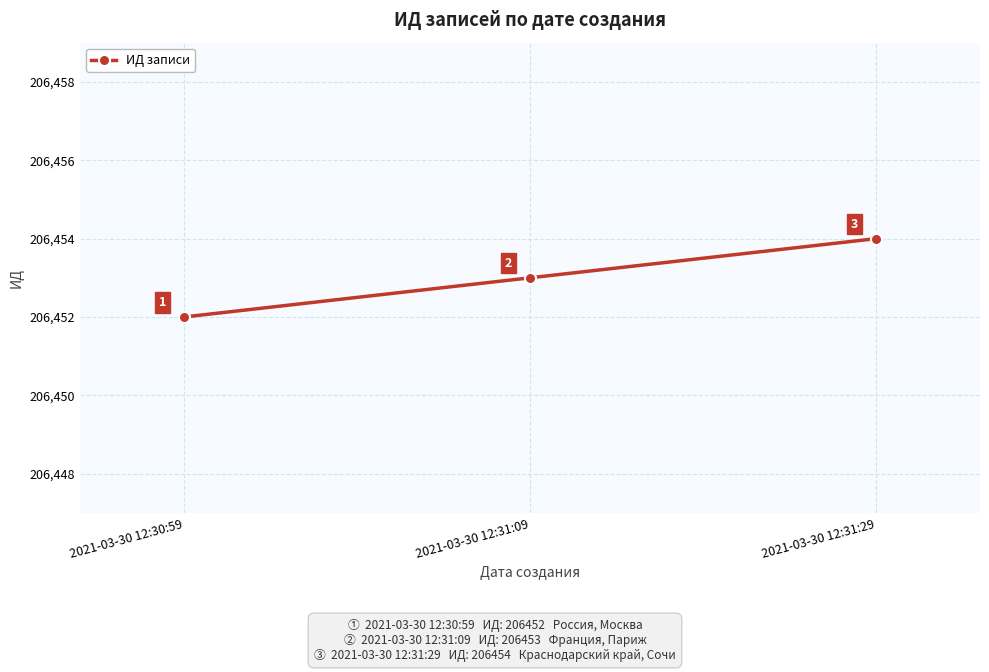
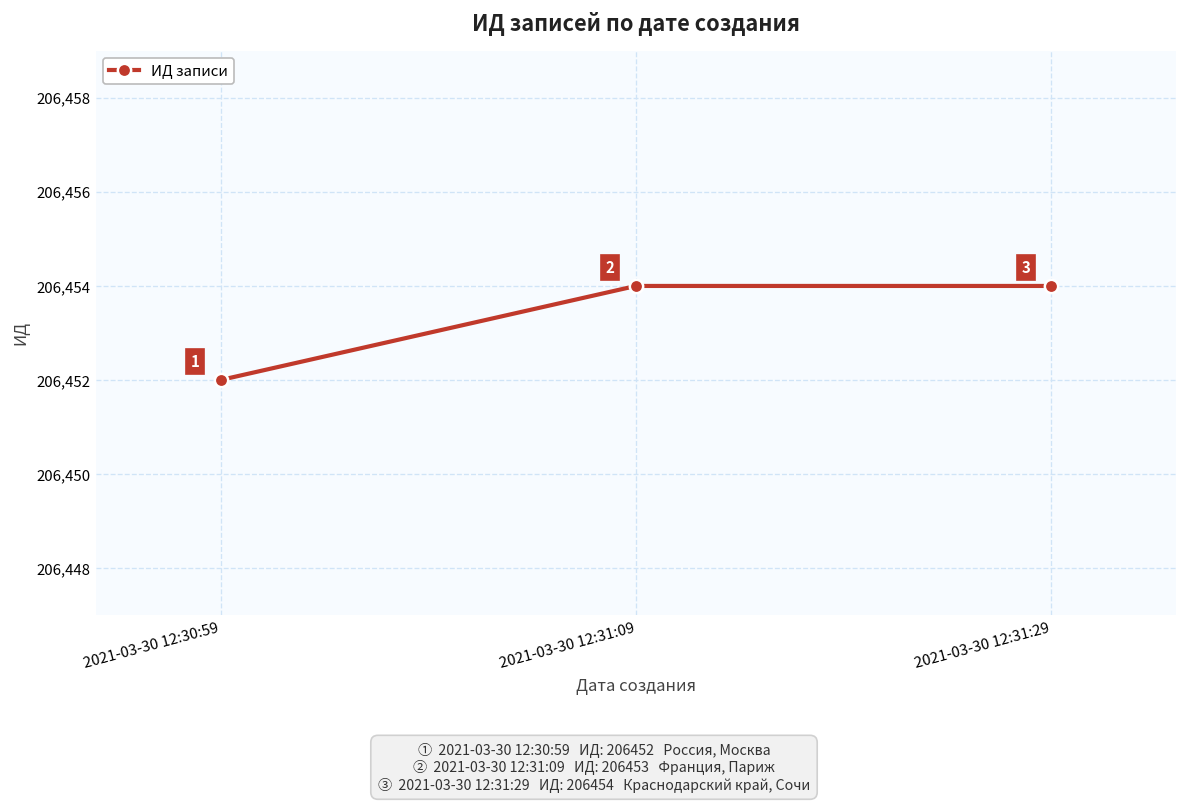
2021-03-30 12:31:09: 206,453 -> 206,454
